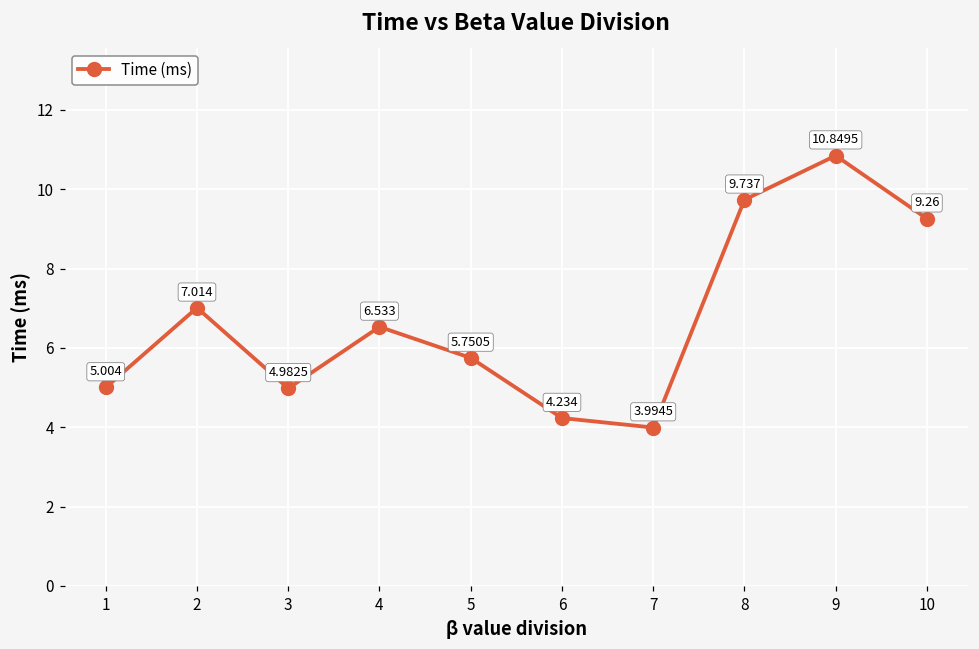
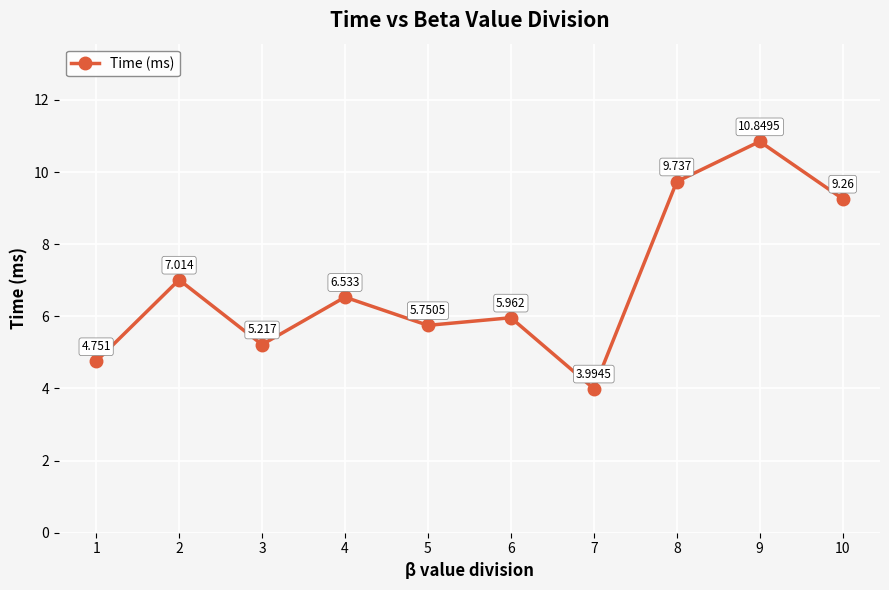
1: 5.004 -> 4.751
3: 4.9825 -> 5.217
6: 4.234 -> 5.962
